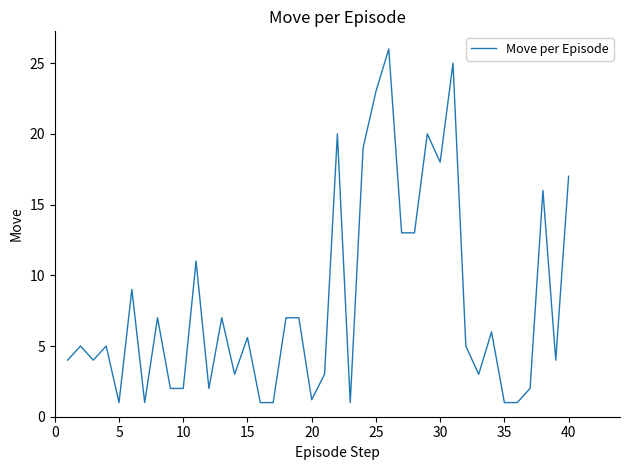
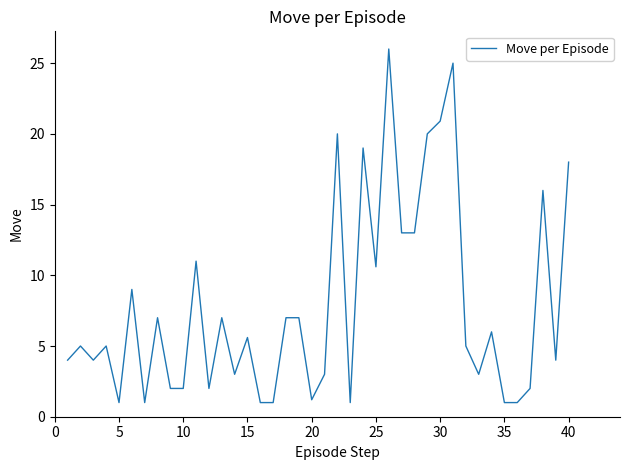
25: 23.0 -> 10.6
30: 18.0 -> 20.9
40: 17 -> 18
